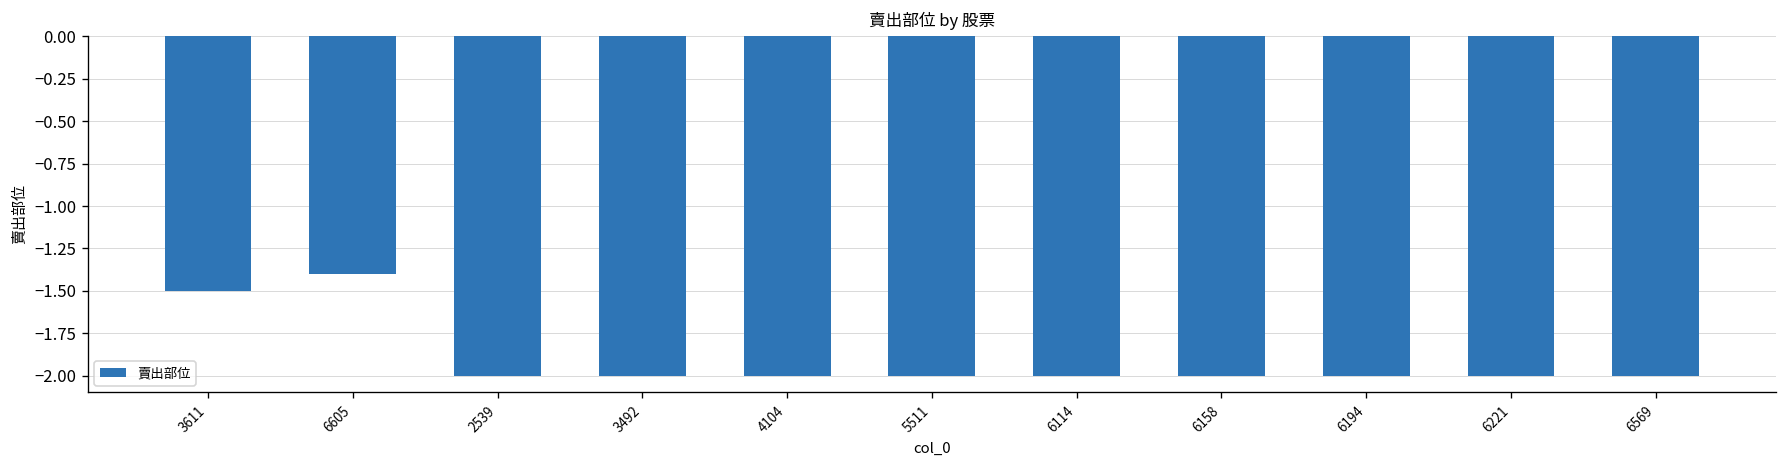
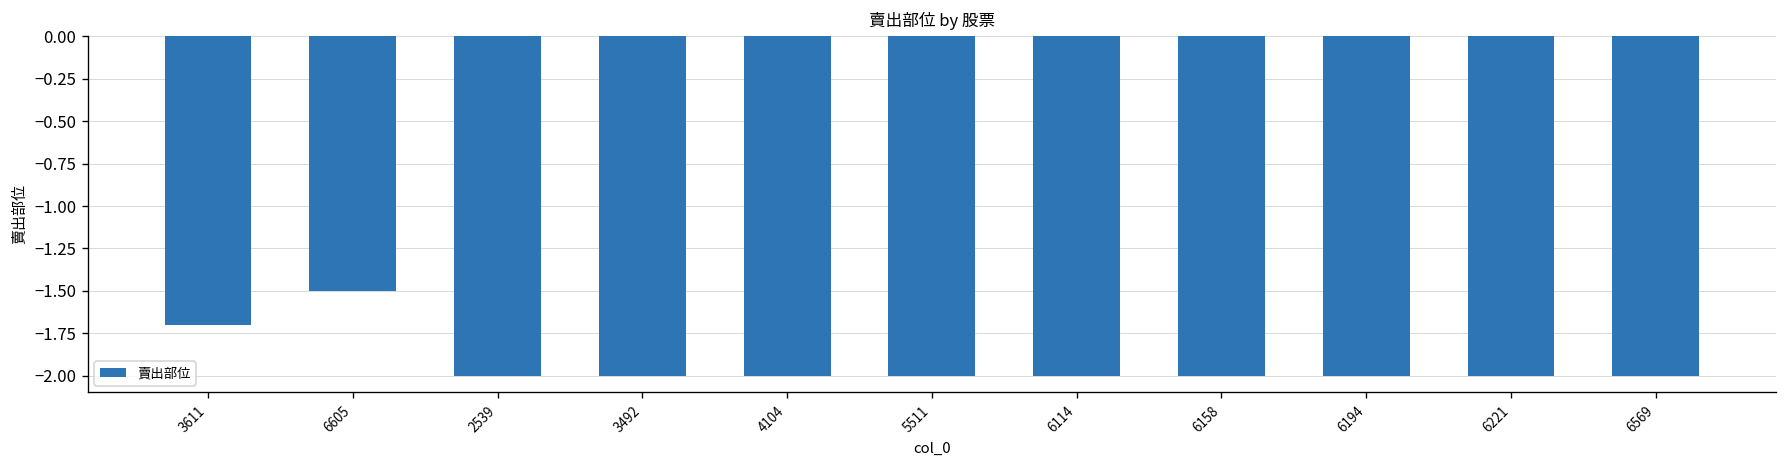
3611: -1.5 -> -1.7
6605: -1.4 -> -1.5
